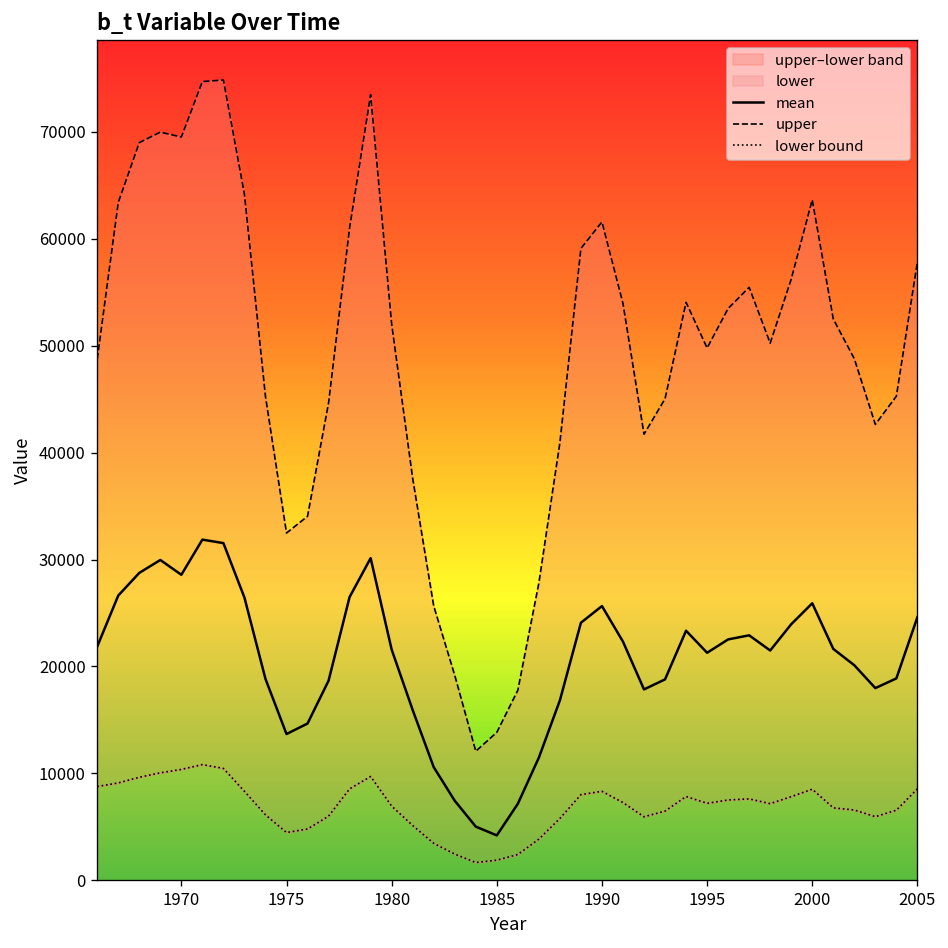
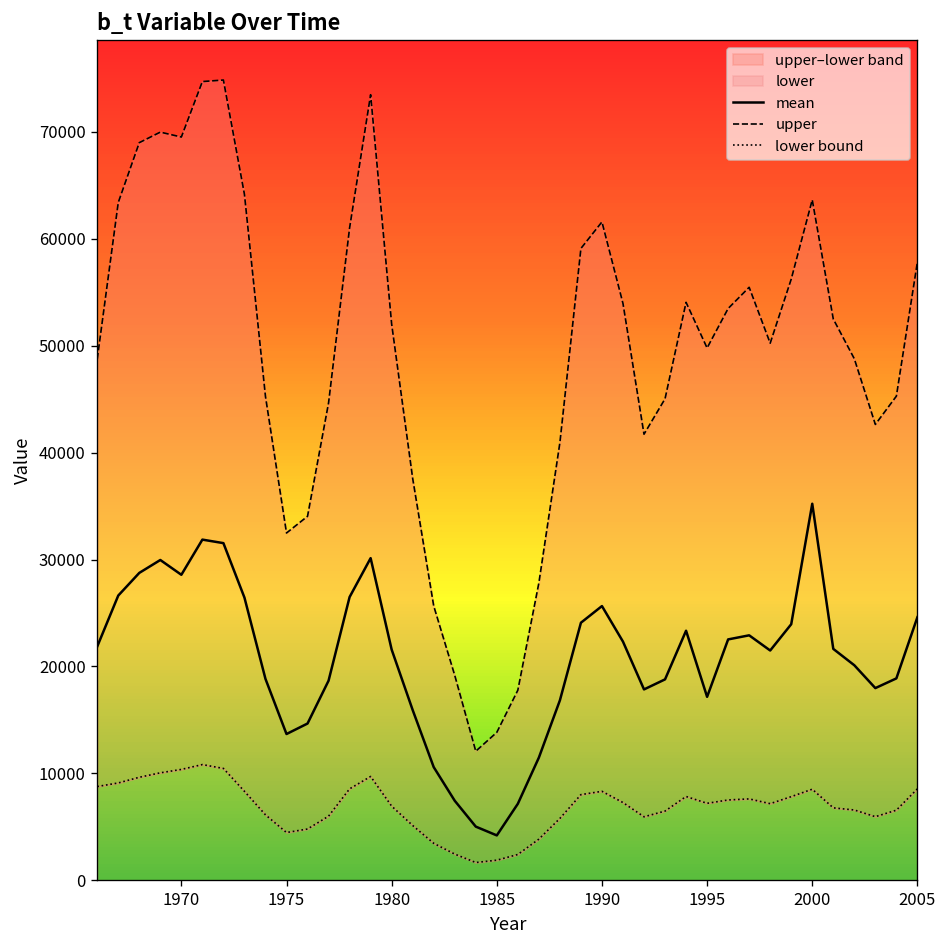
mean, 1995: 21000 -> 17000
mean, 2000: 26000 -> 35000
